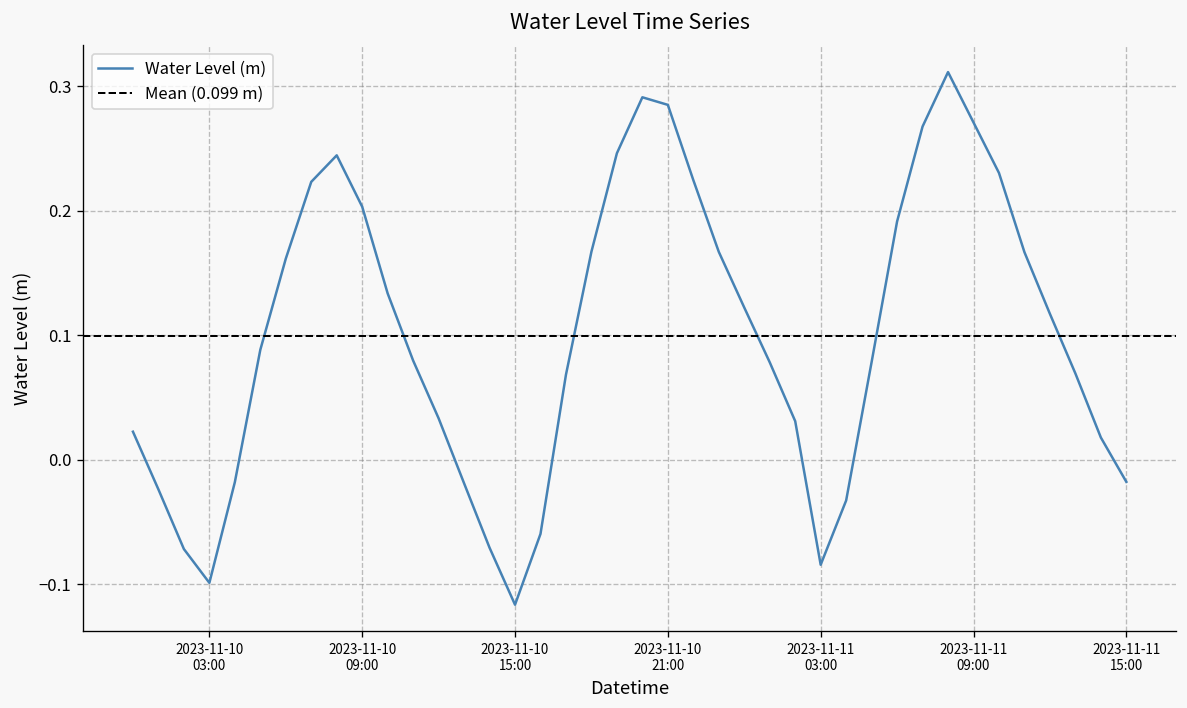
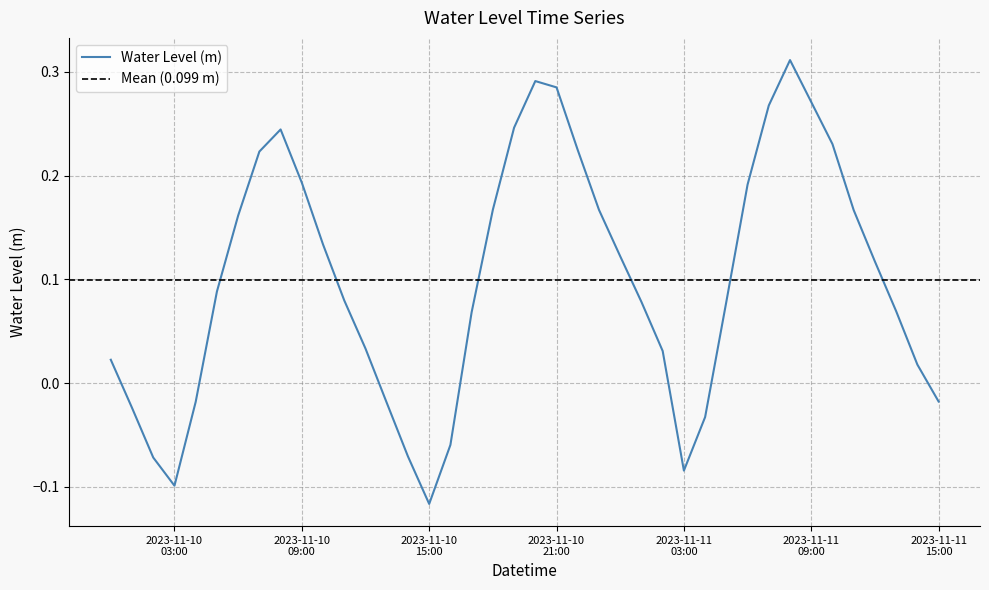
2023-11-10 09:00: 0.203 -> 0.193
